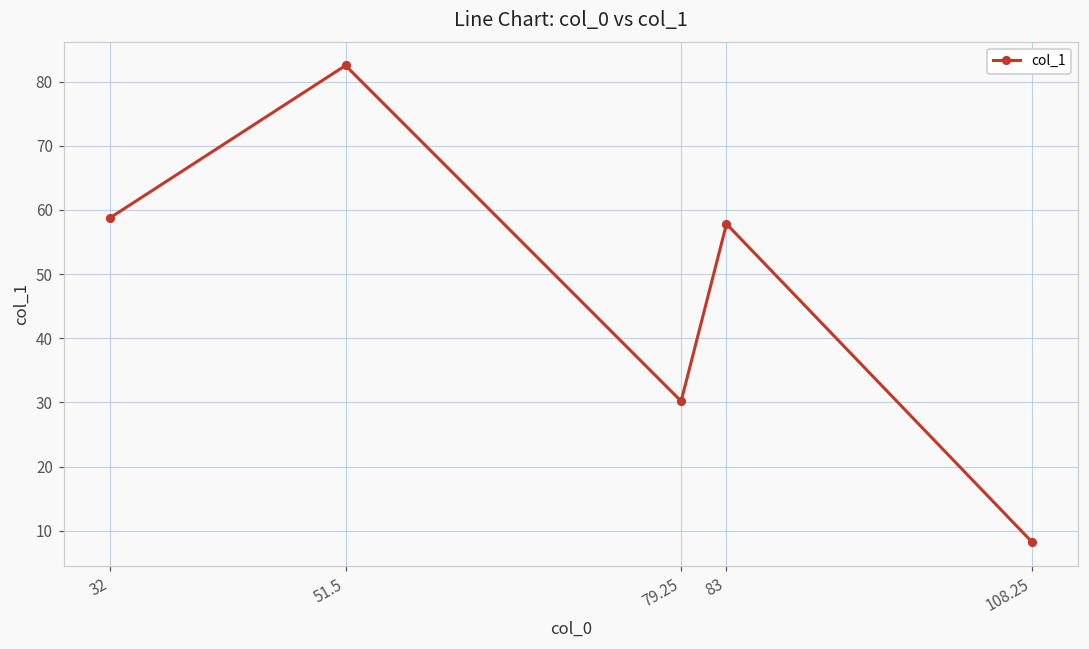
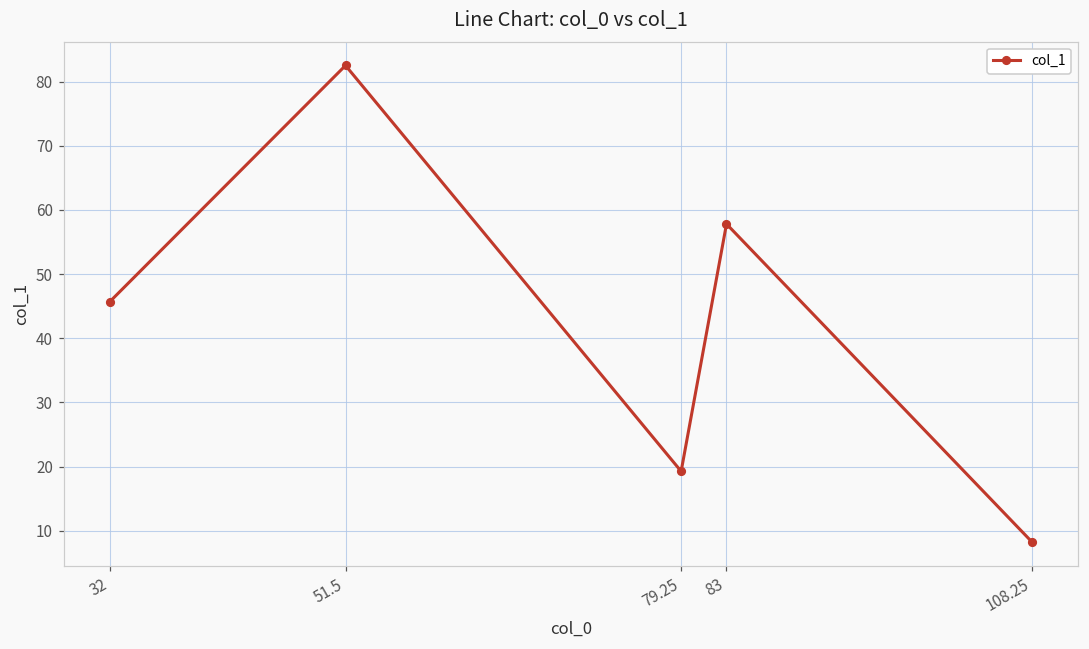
32: 59 -> 46
79.25: 30 -> 19
